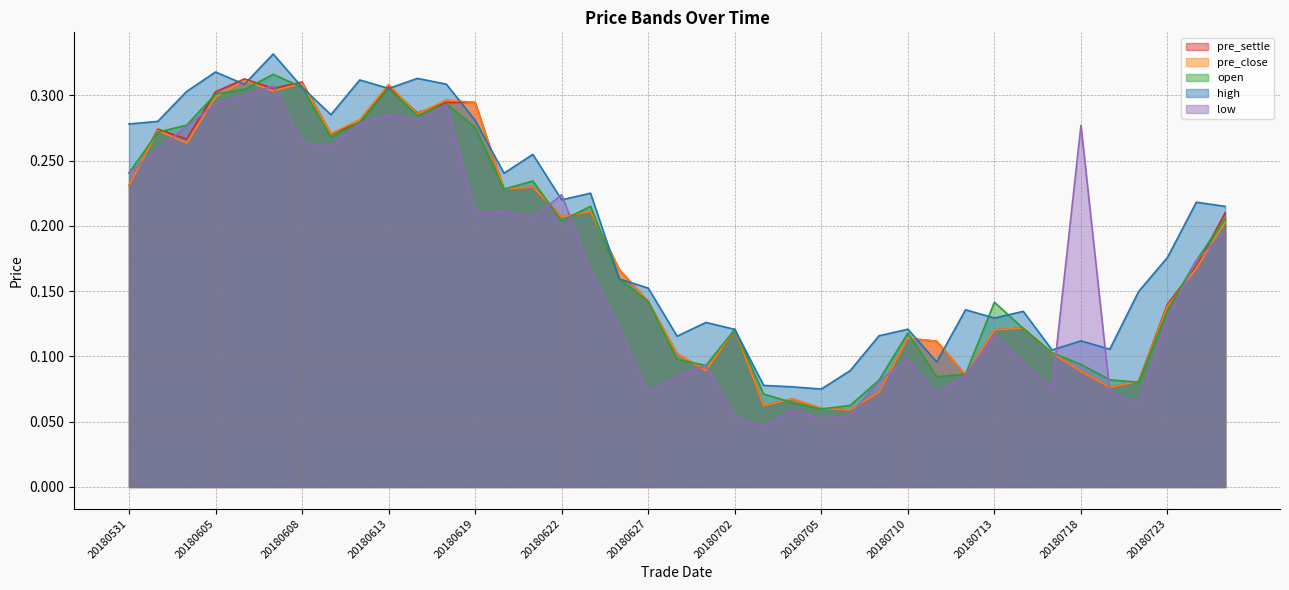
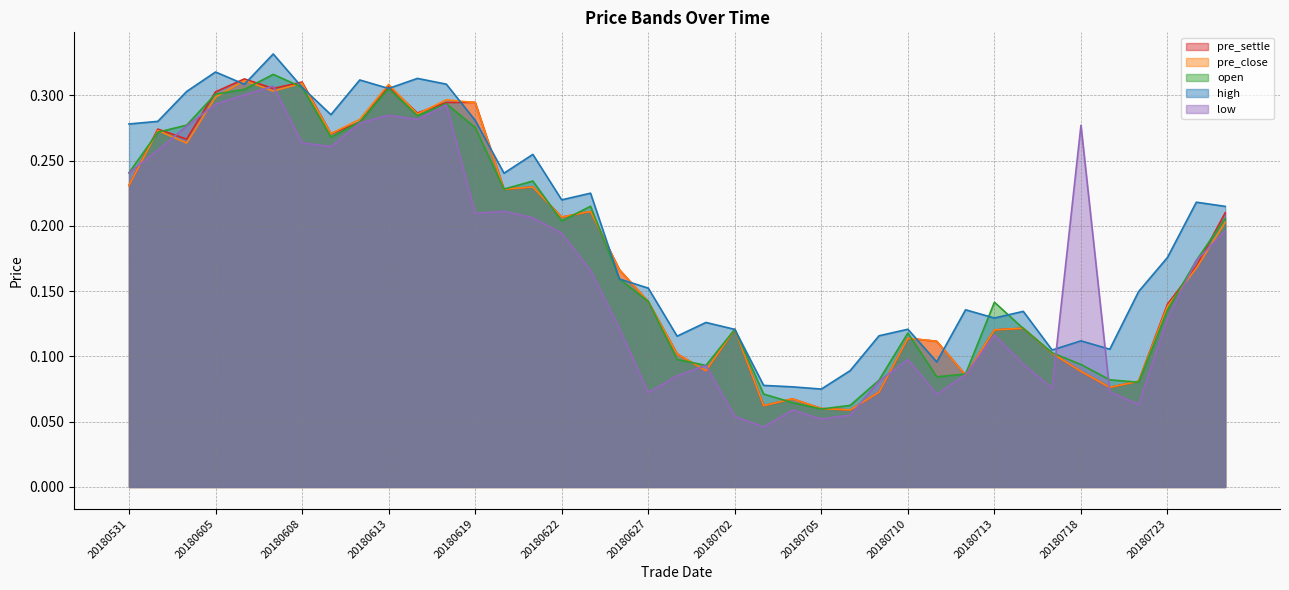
low, 20180622: 0.224 -> 0.194
